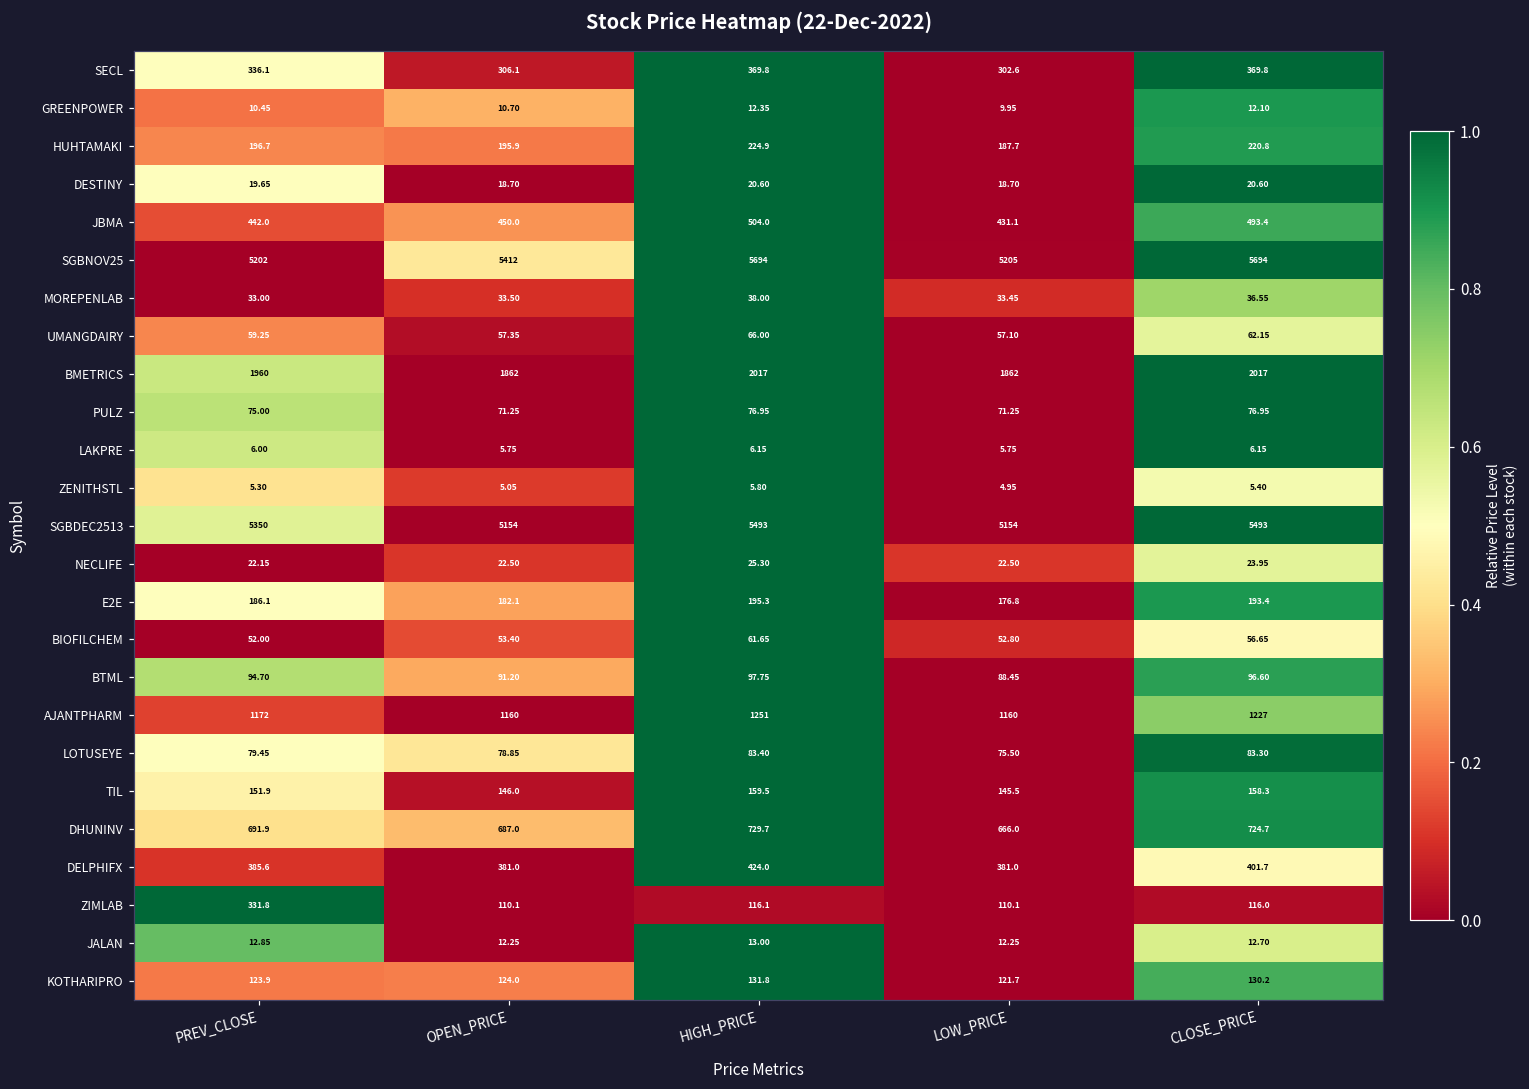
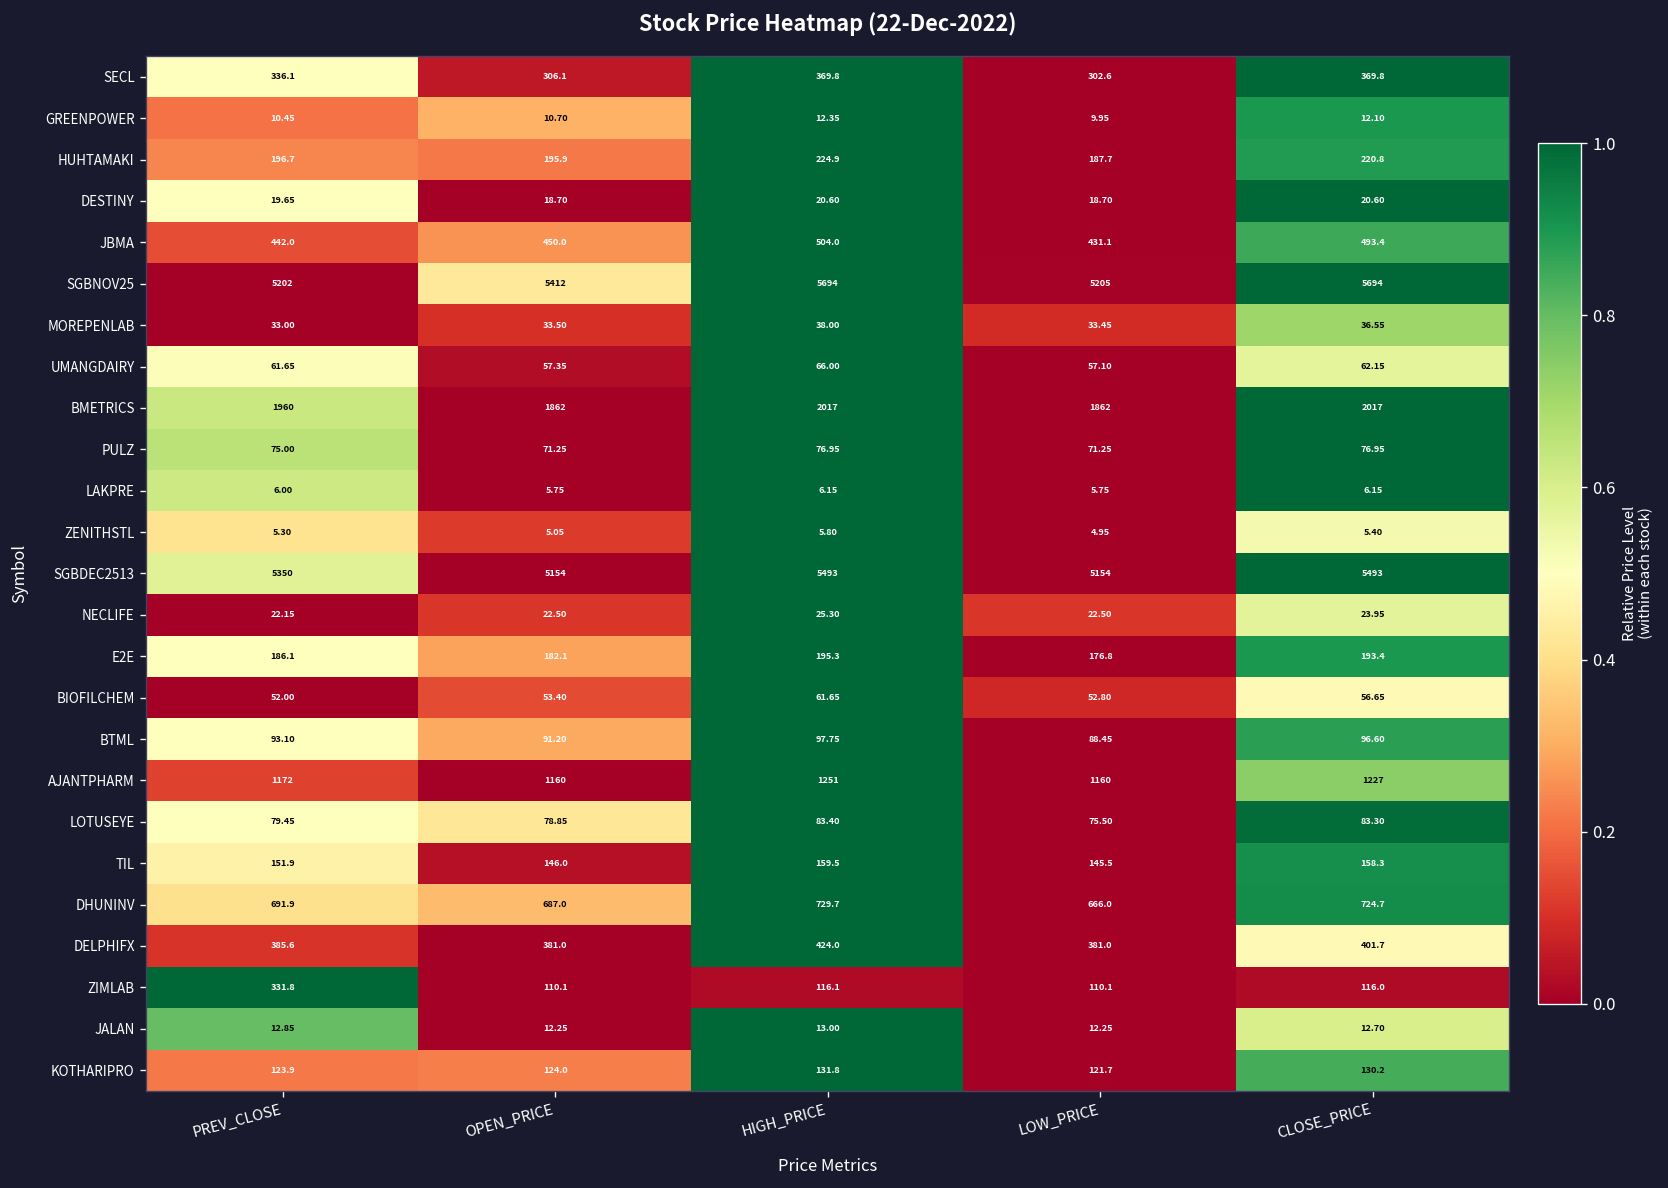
UMANGDAIRY, PREV_CLOSE: 59.25 -> 61.65
BTML, PREV_CLOSE: 94.70 -> 93.10
